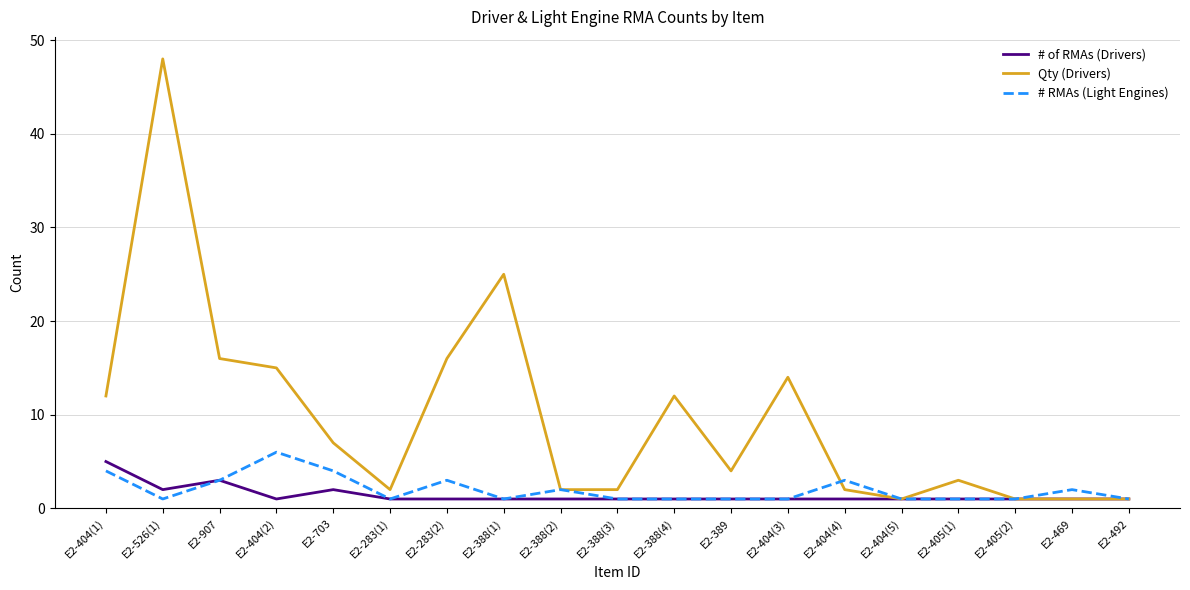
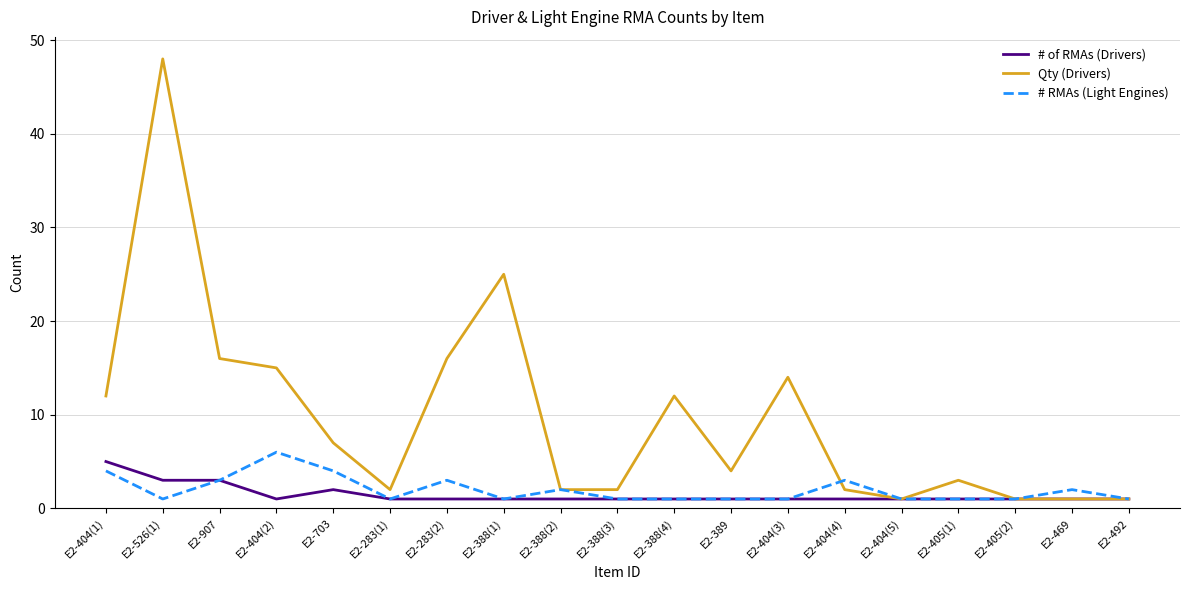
# of RMAs (Drivers), E2-526(1): 2 -> 3
